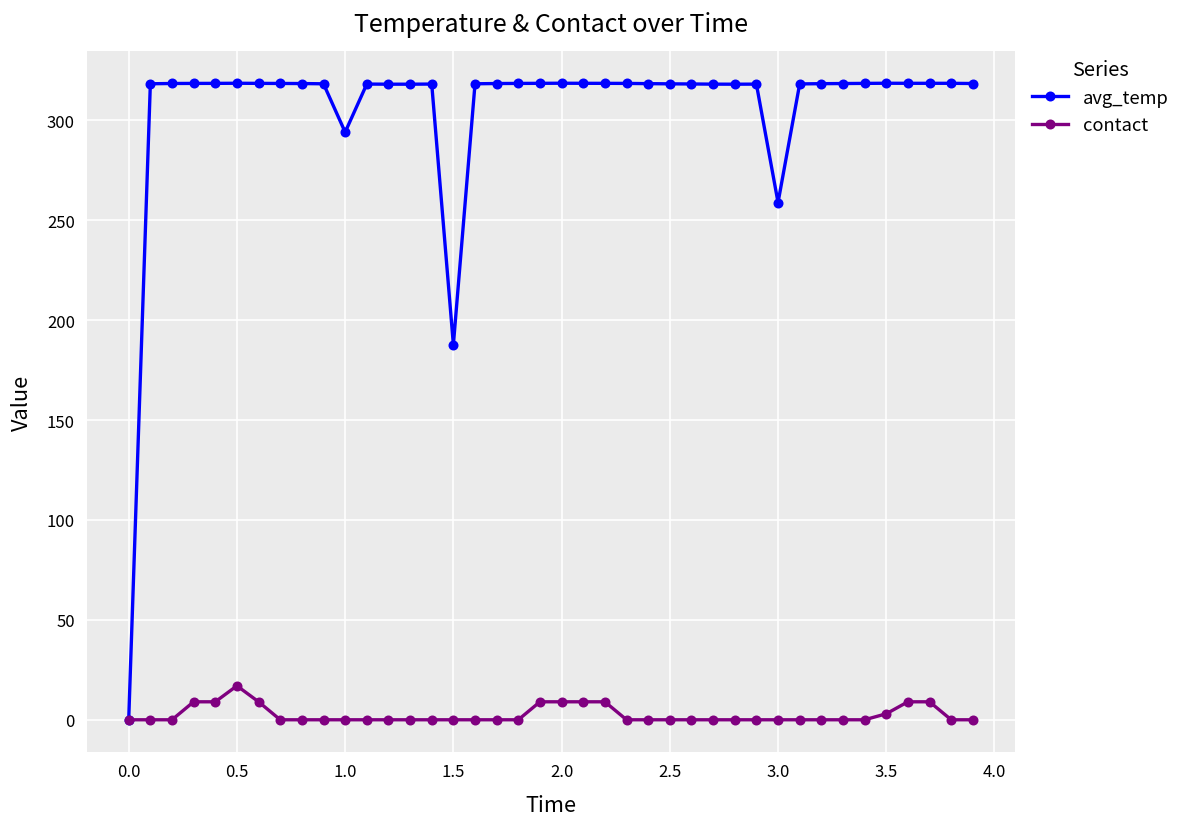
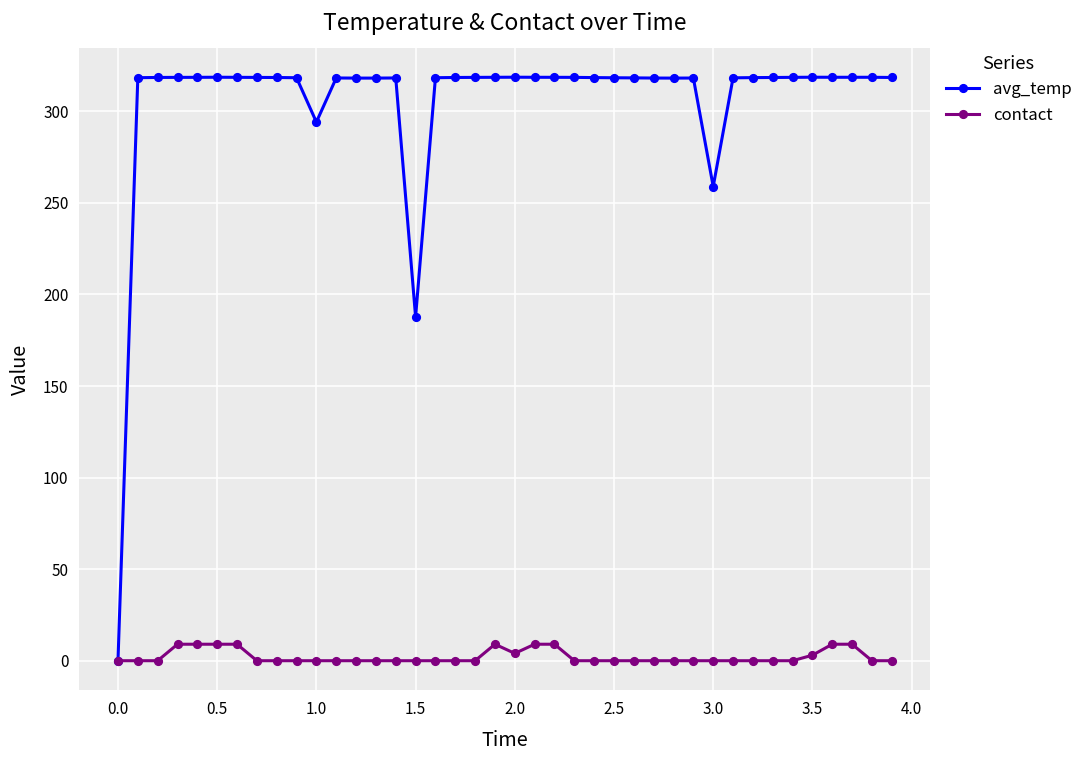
contact, 0.5: 17 -> 9
contact, 2.0: 9 -> 4
